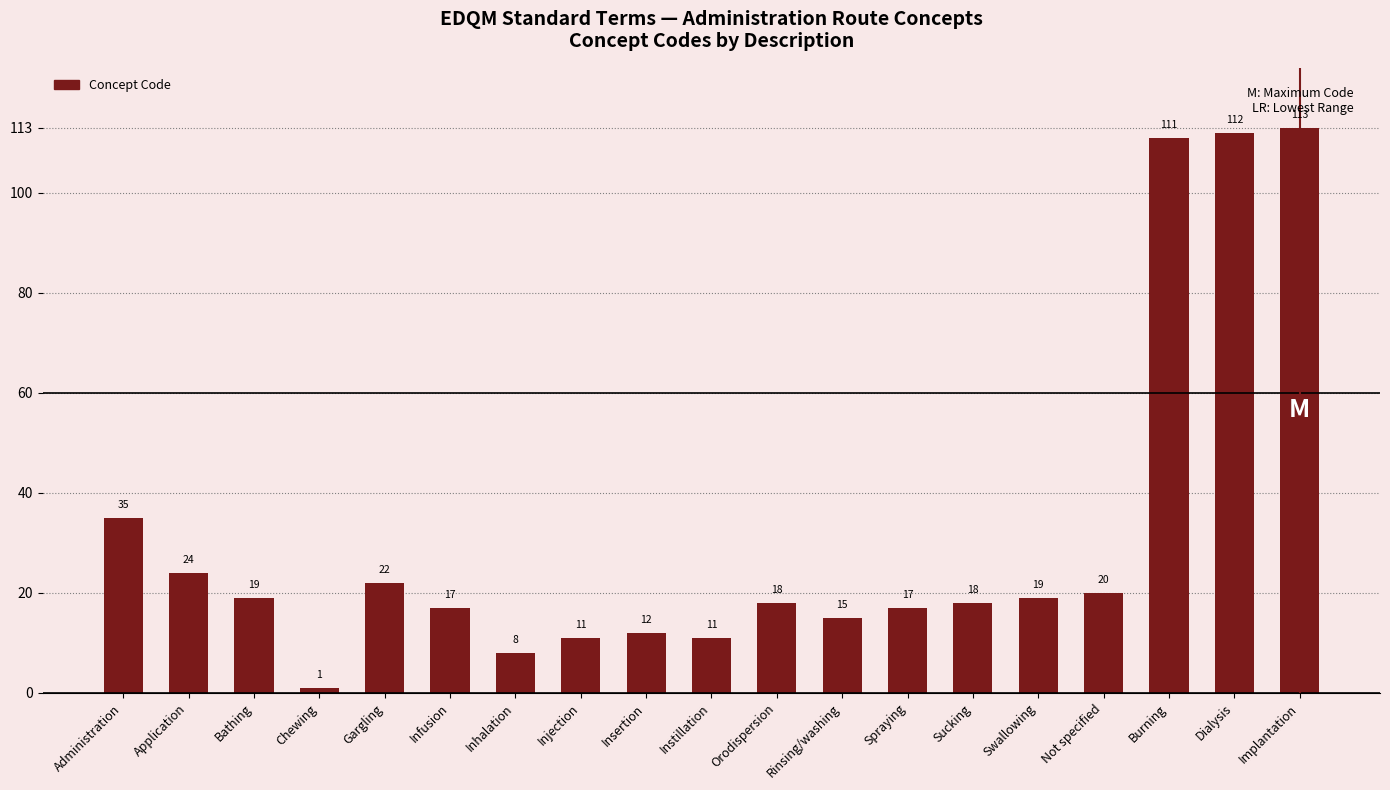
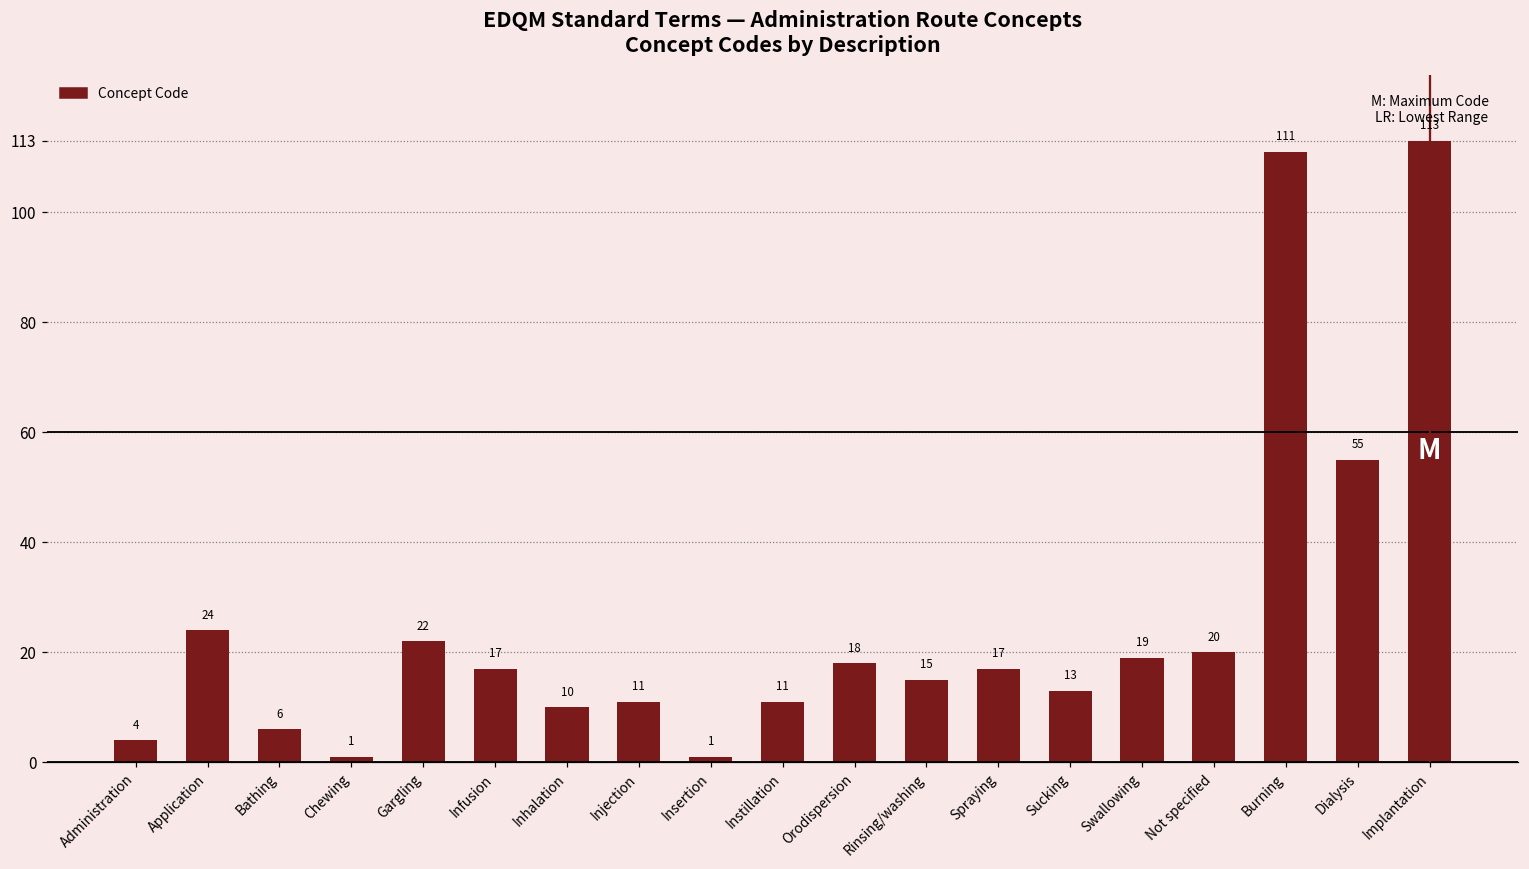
Administration: 35 -> 4
Bathing: 19 -> 6
Inhalation: 8 -> 10
Insertion: 12 -> 1
Sucking: 18 -> 13
Dialysis: 112 -> 55
